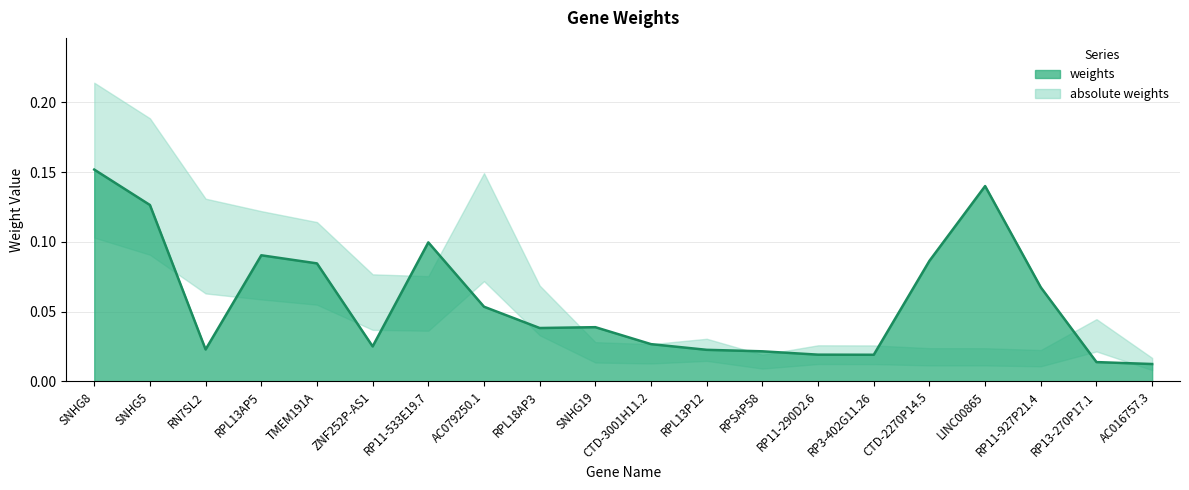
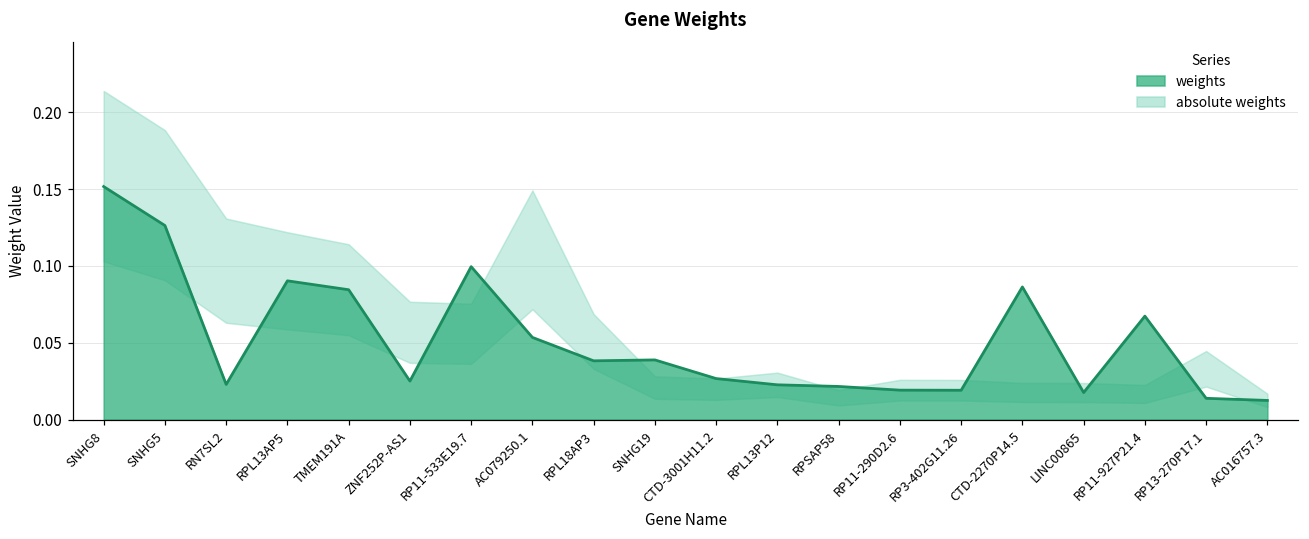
weights, LINC00865: 0.140 -> 0.018
